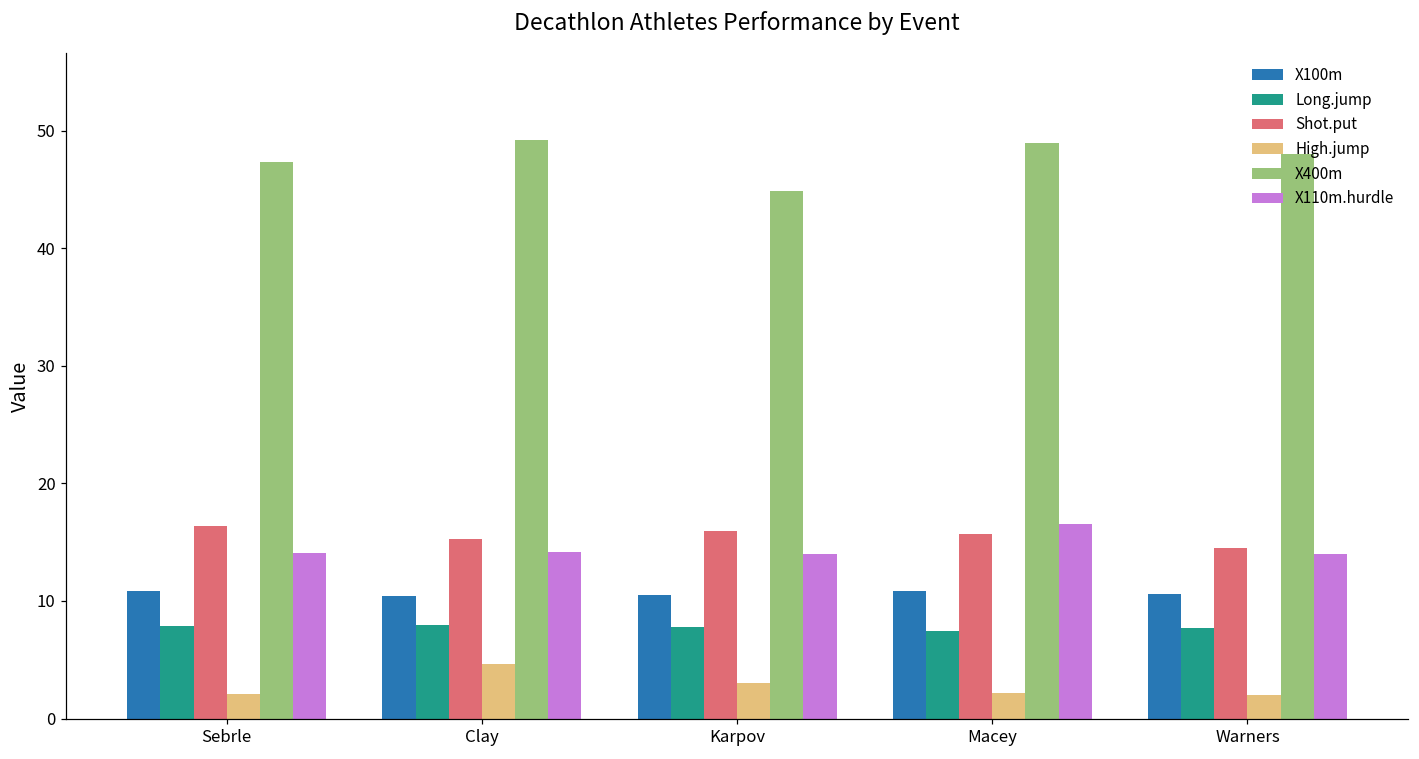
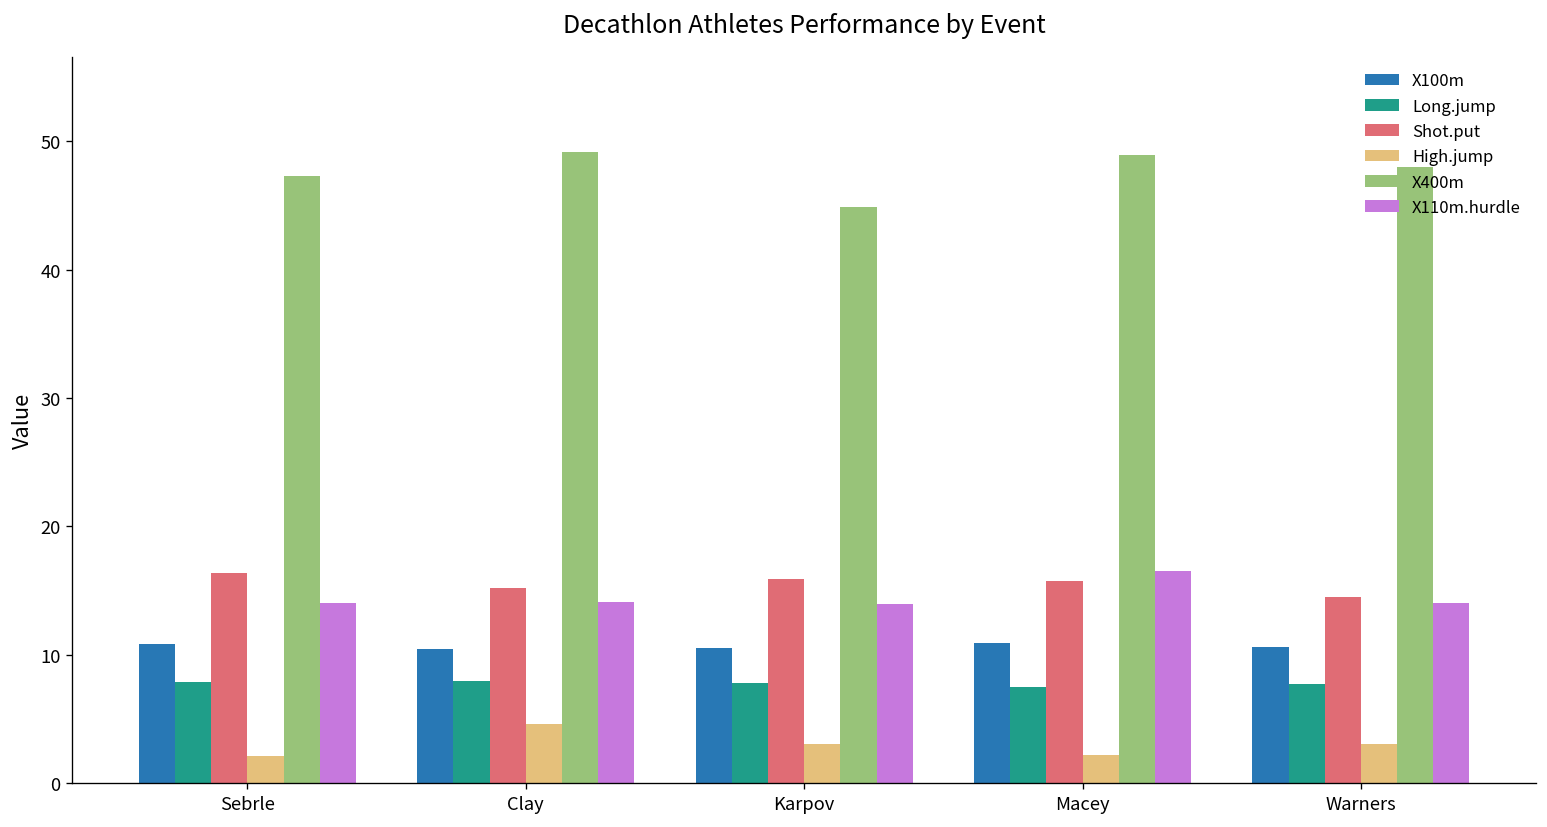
High.jump, Warners: 2.0 -> 3.0
